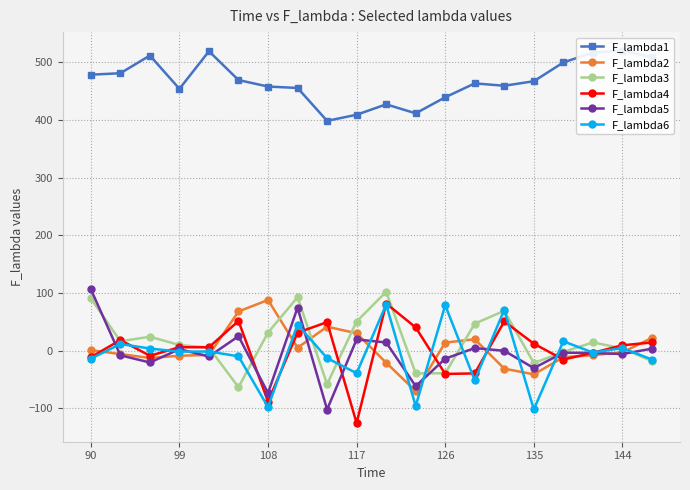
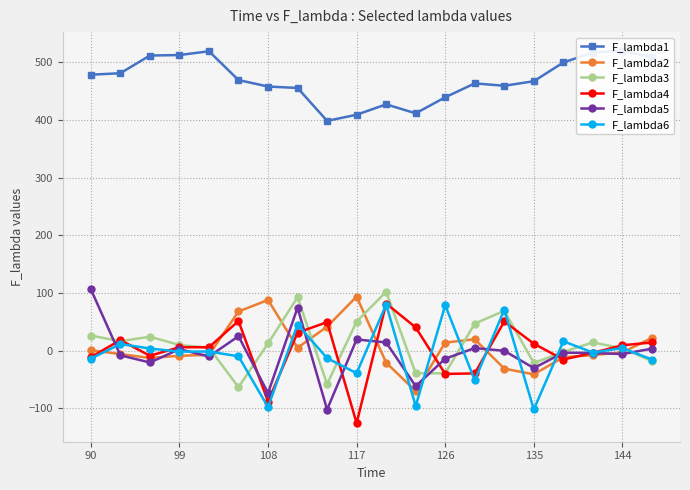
F_lambda3, 90: 90 -> 30
F_lambda1, 99: 450 -> 510
F_lambda3, 108: 30 -> 10
F_lambda2, 117: 30 -> 90
